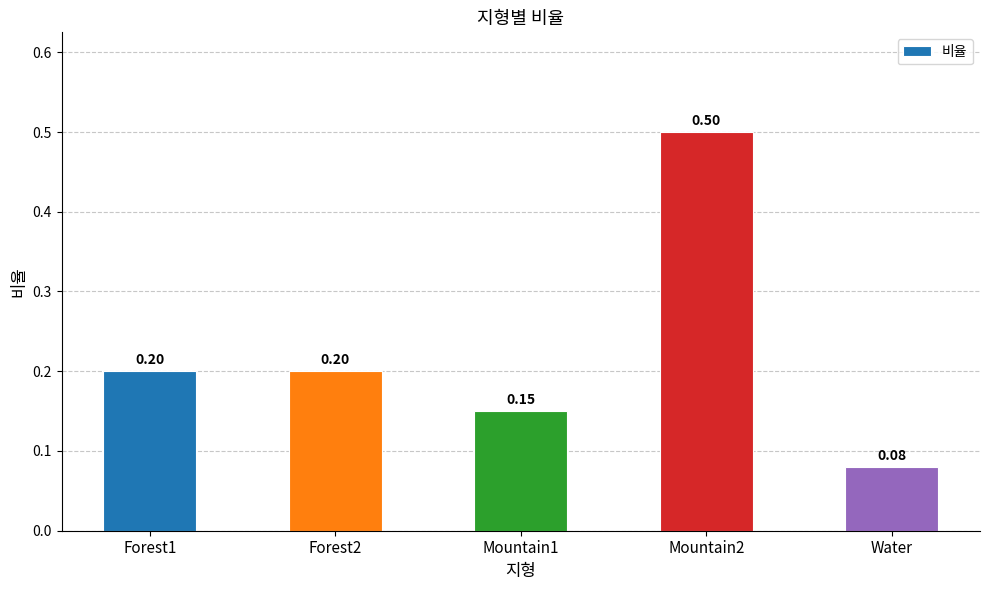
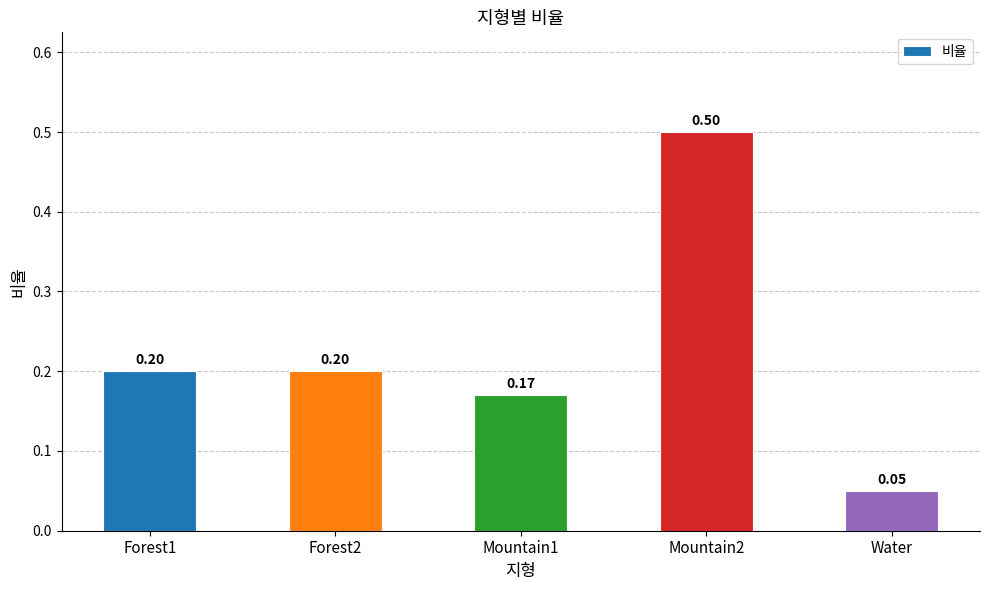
Mountain1: 0.15 -> 0.17
Water: 0.08 -> 0.05
